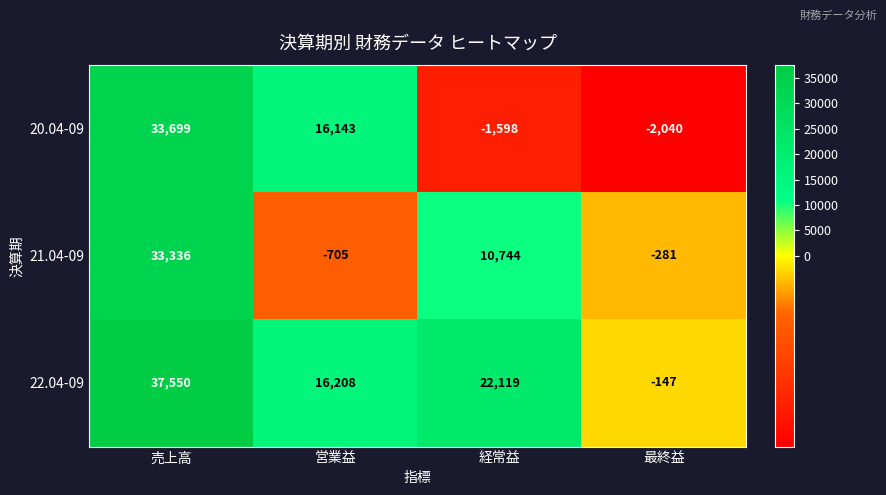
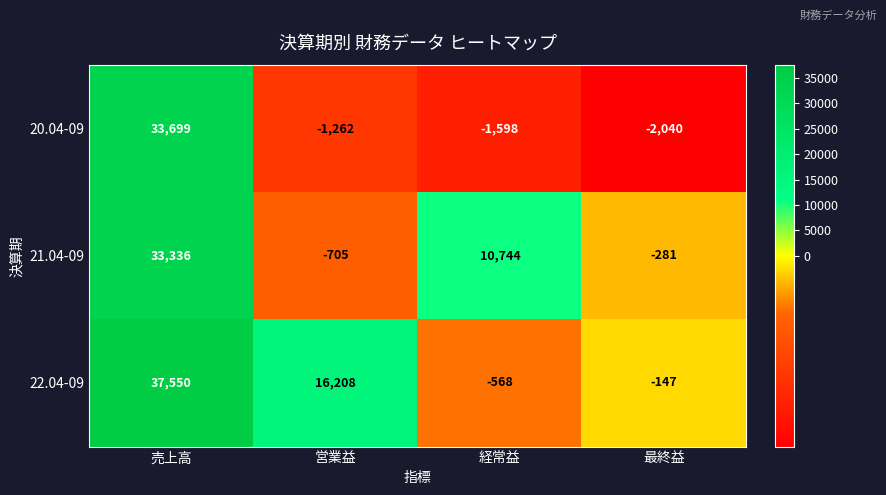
20.04-09, 営業益: 16,143 -> -1,262
22.04-09, 経常益: 22,119 -> -568
